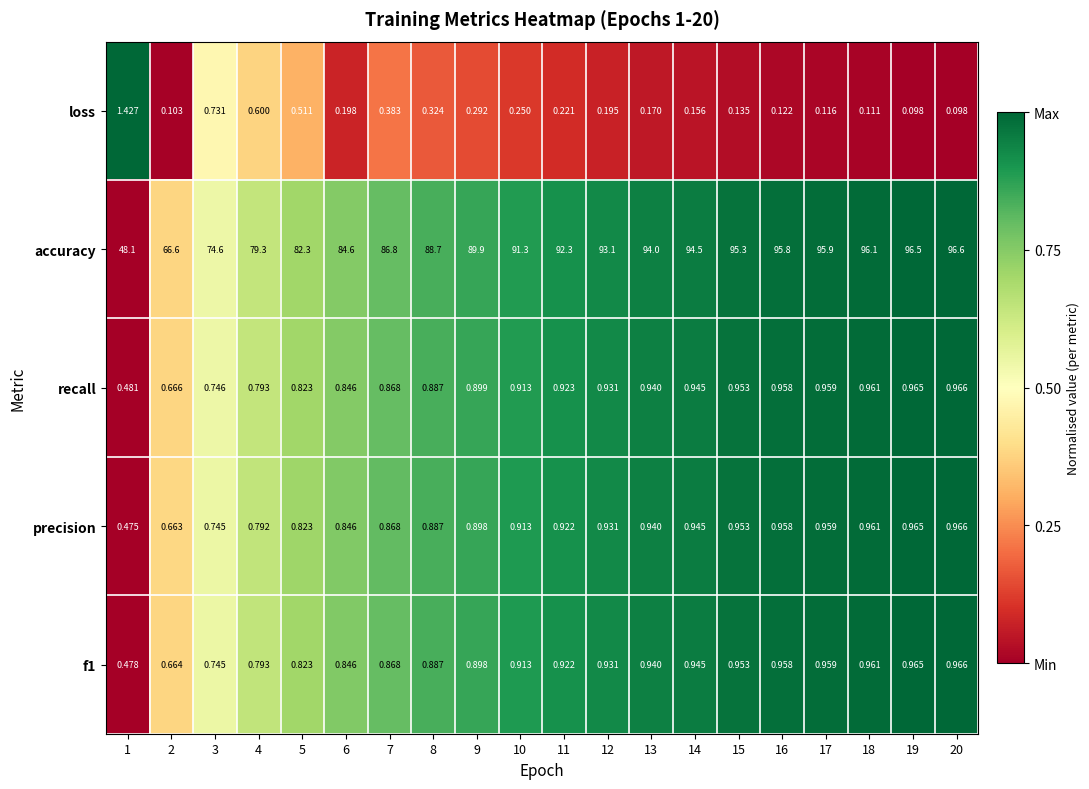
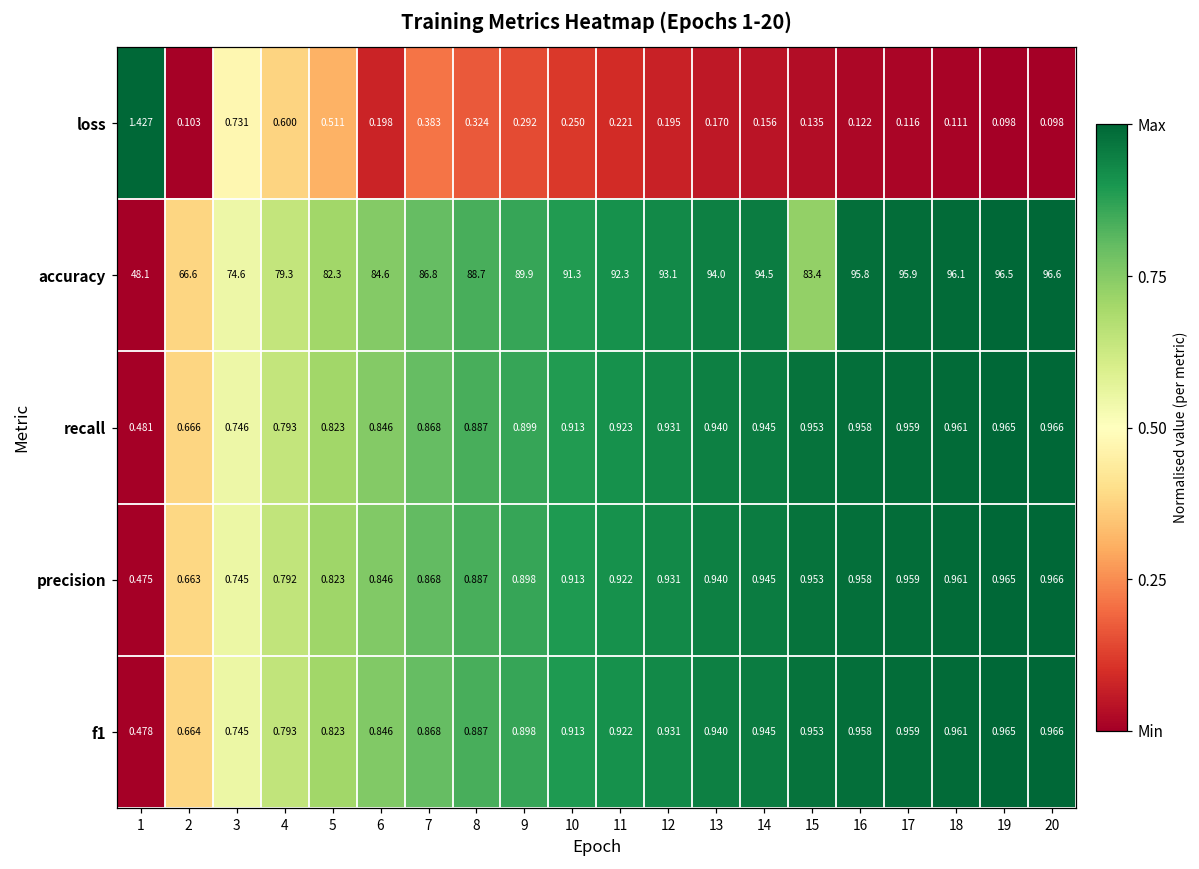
accuracy, 15: 95.3 -> 83.4
